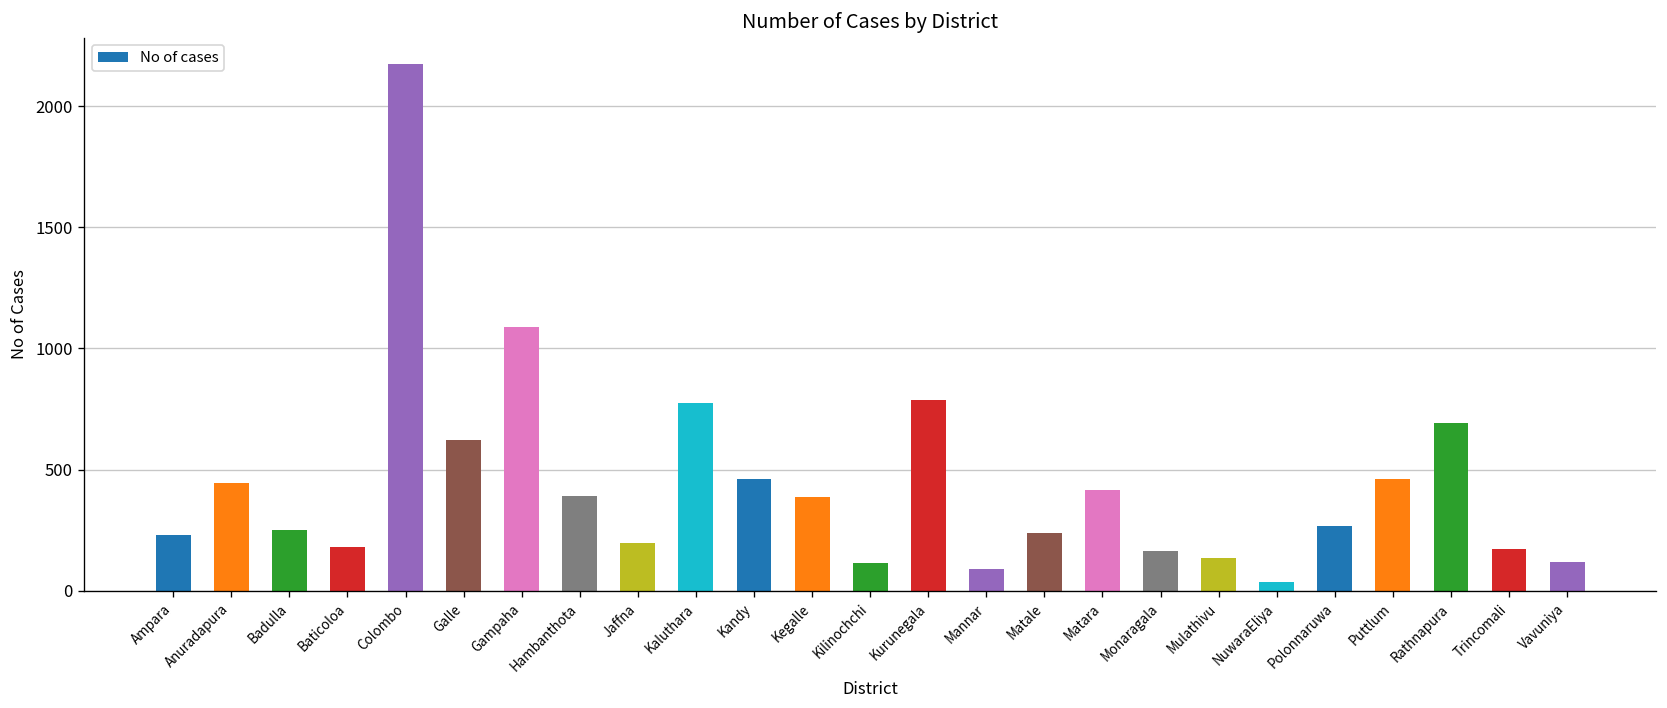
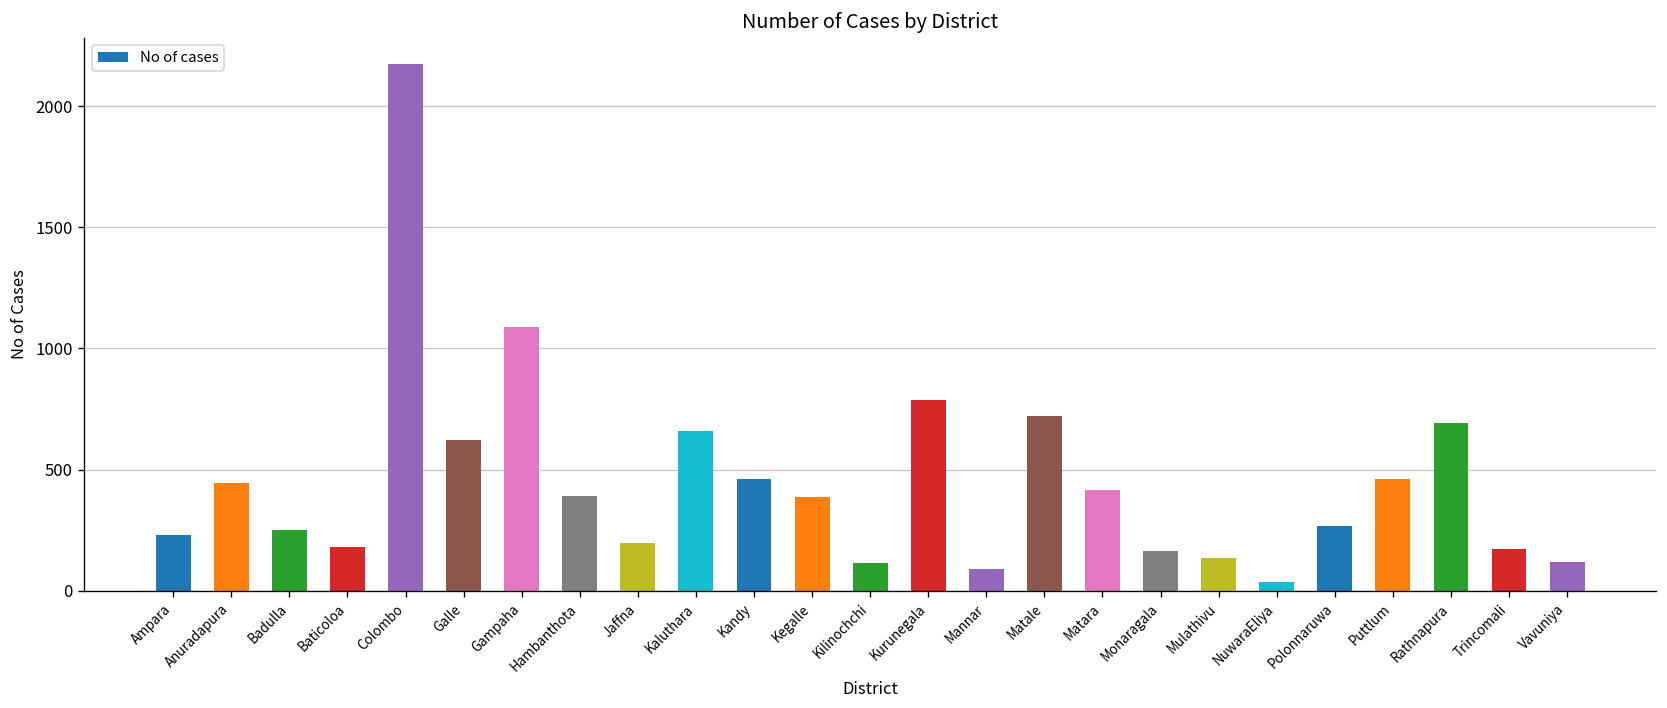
Kaluthara: 780 -> 660
Matale: 240 -> 720
